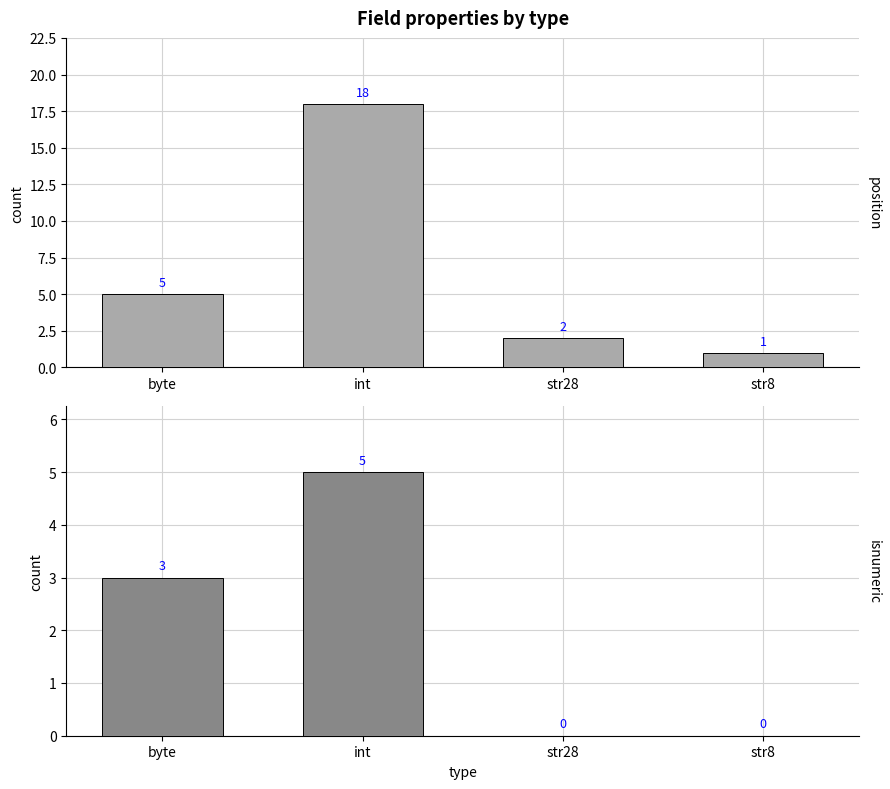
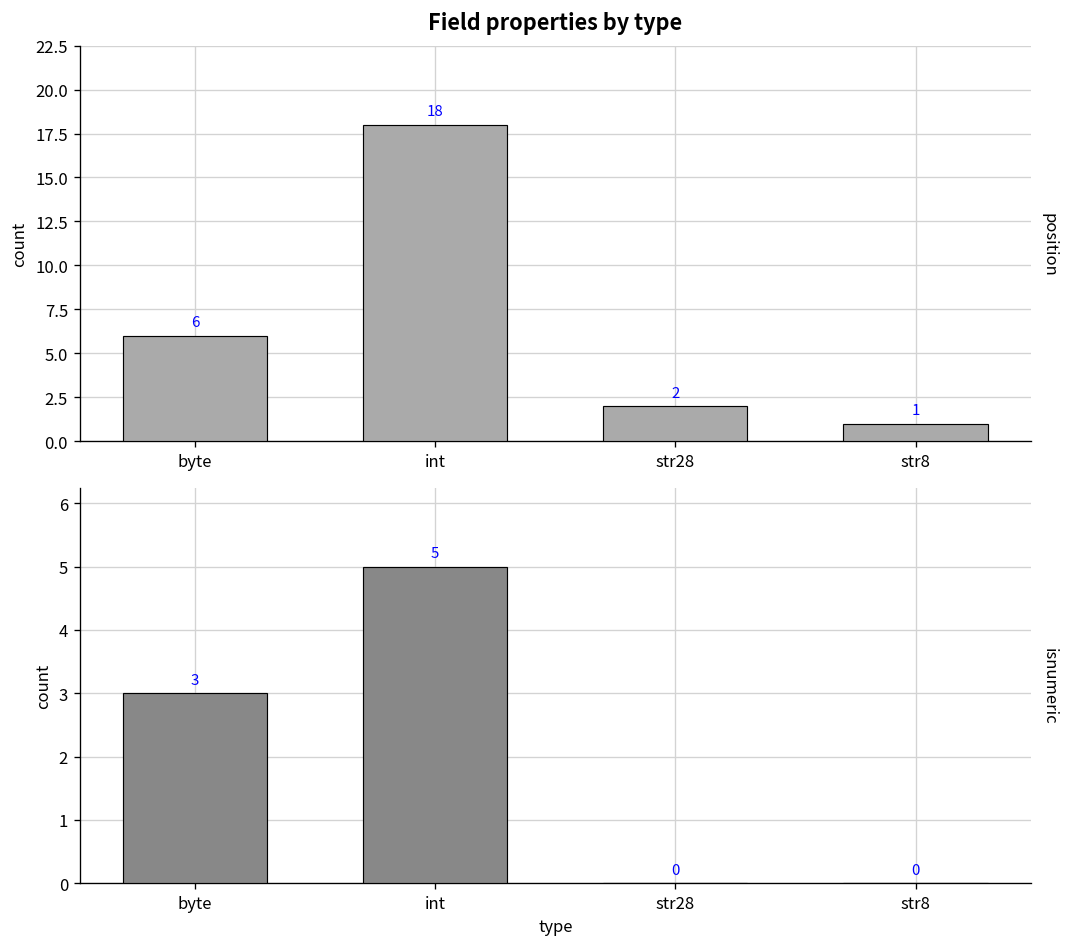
Field properties by type, byte: 5 -> 6
